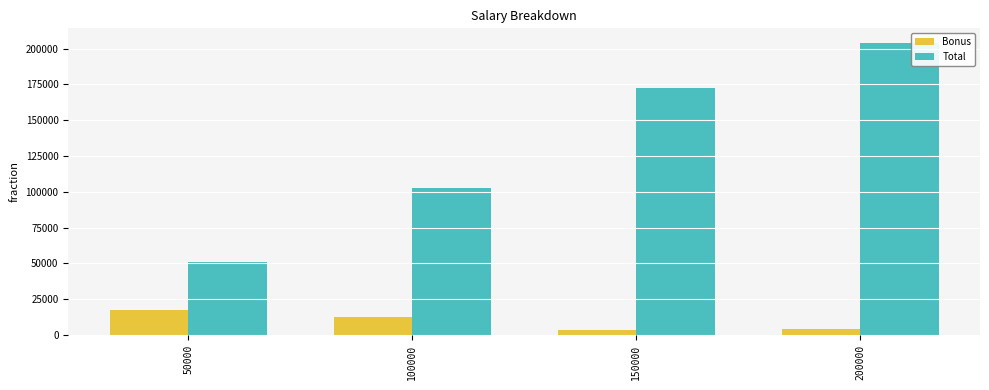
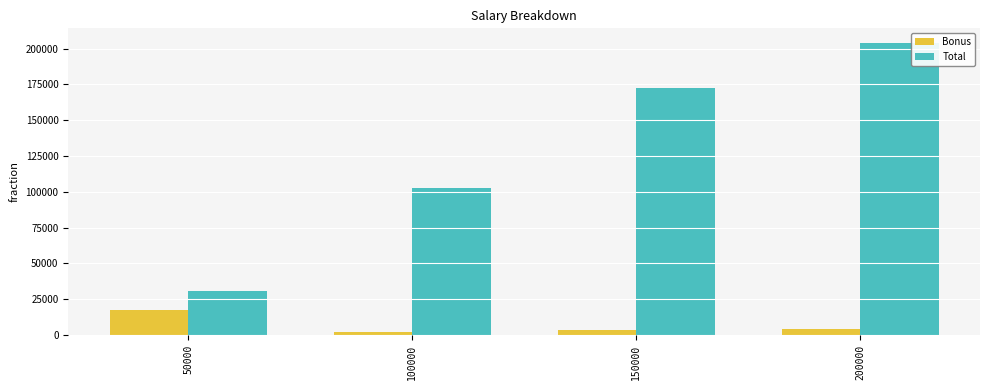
Total, 50000: 51000 -> 31000
Bonus, 100000: 13000 -> 2000
